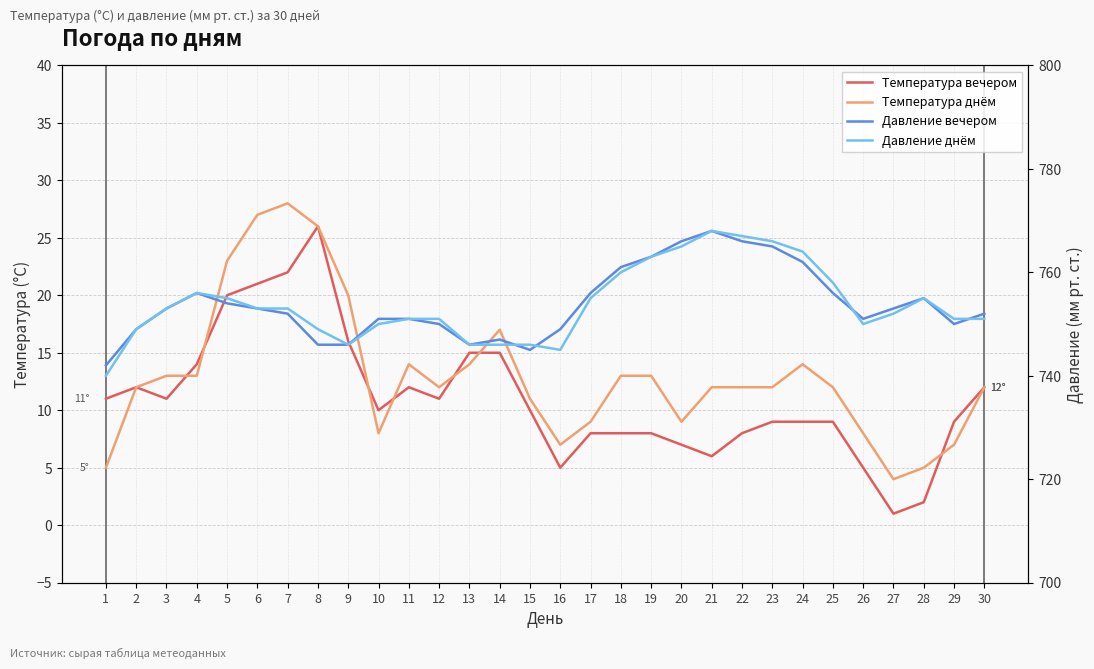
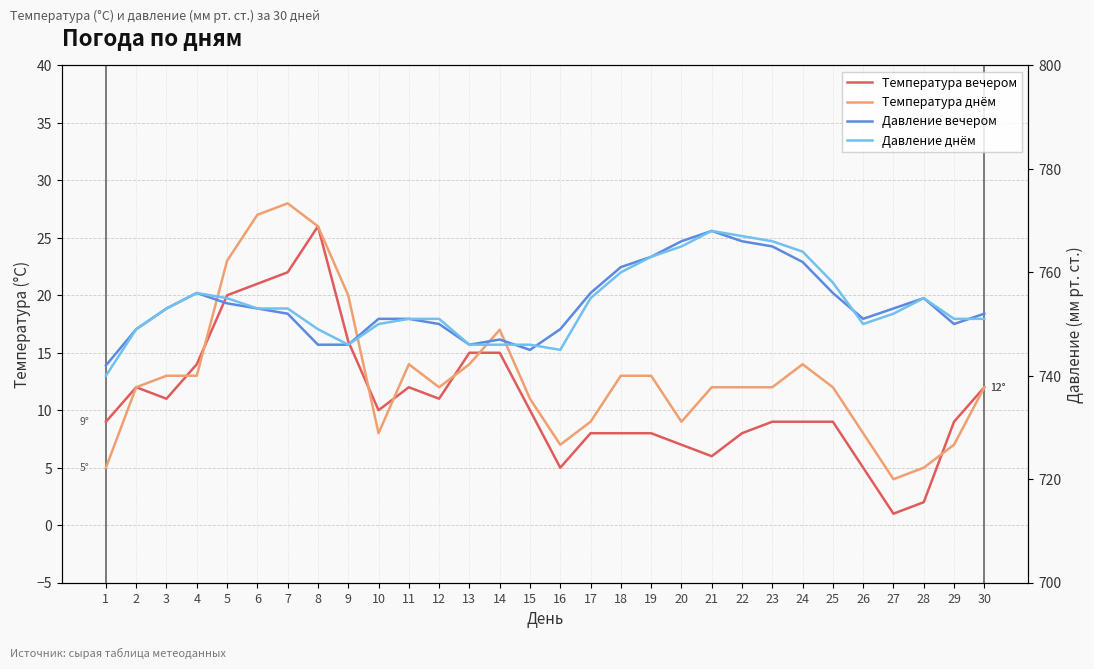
Температура вечером, 1: 11° -> 9°
